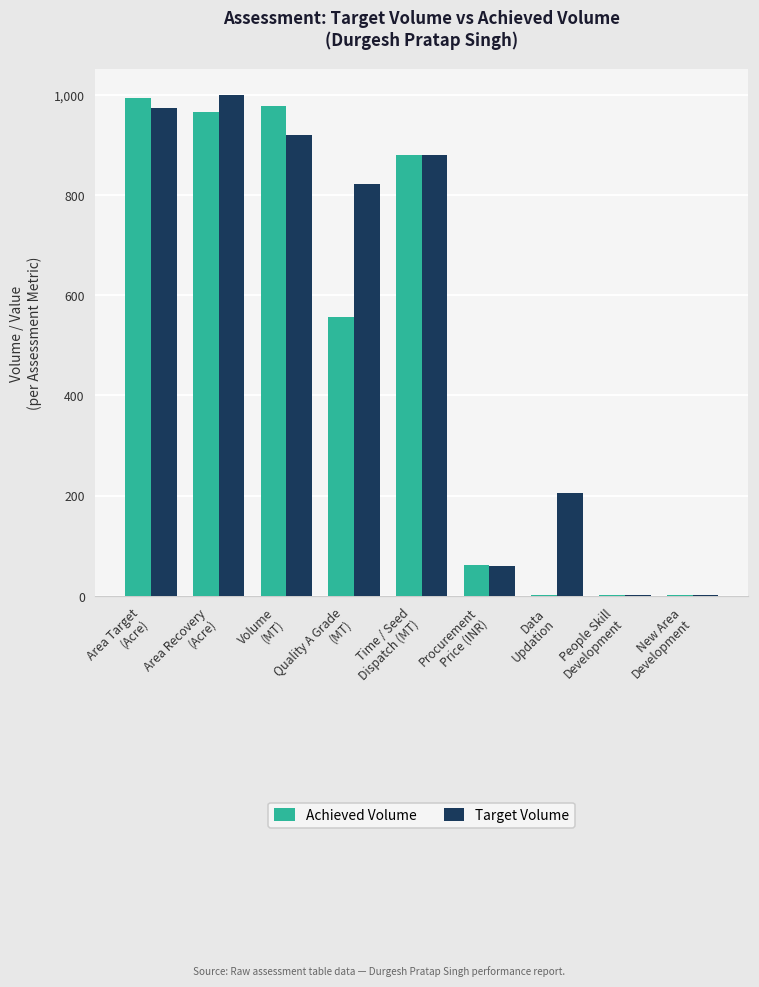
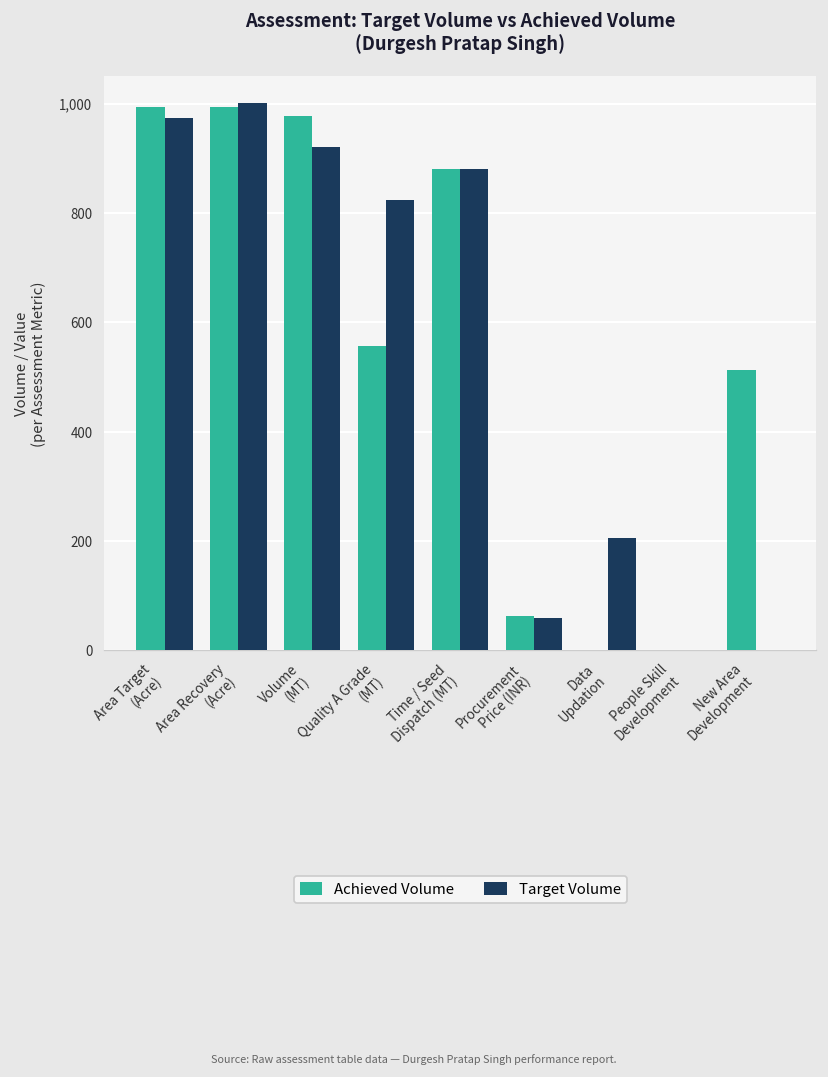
Achieved Volume, Area Recovery (Acre): 970 -> 990
Achieved Volume, New Area Development: 0 -> 510
